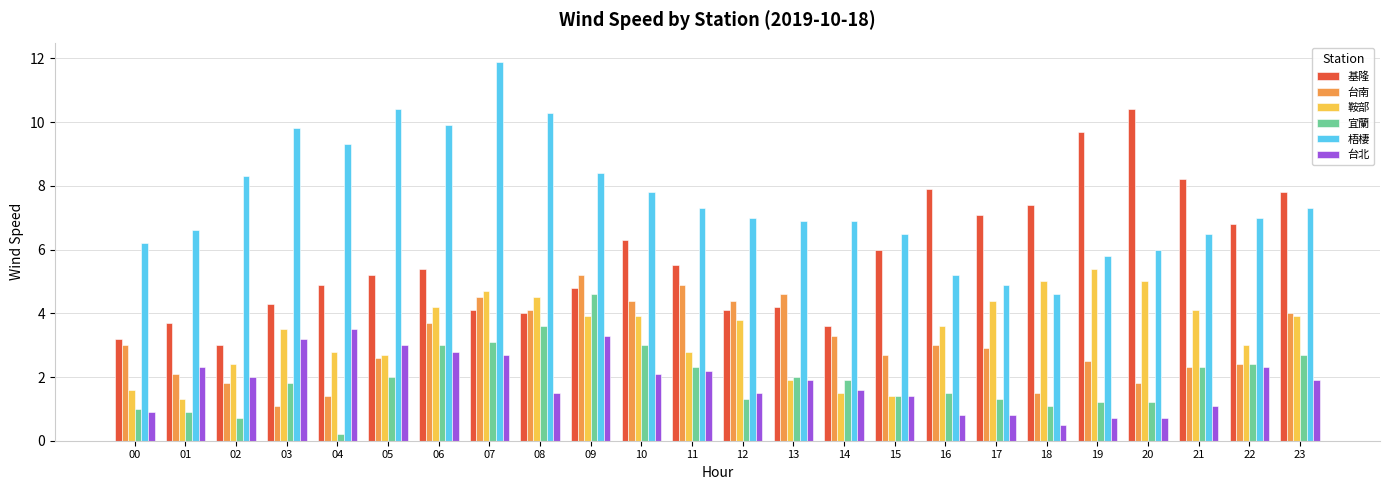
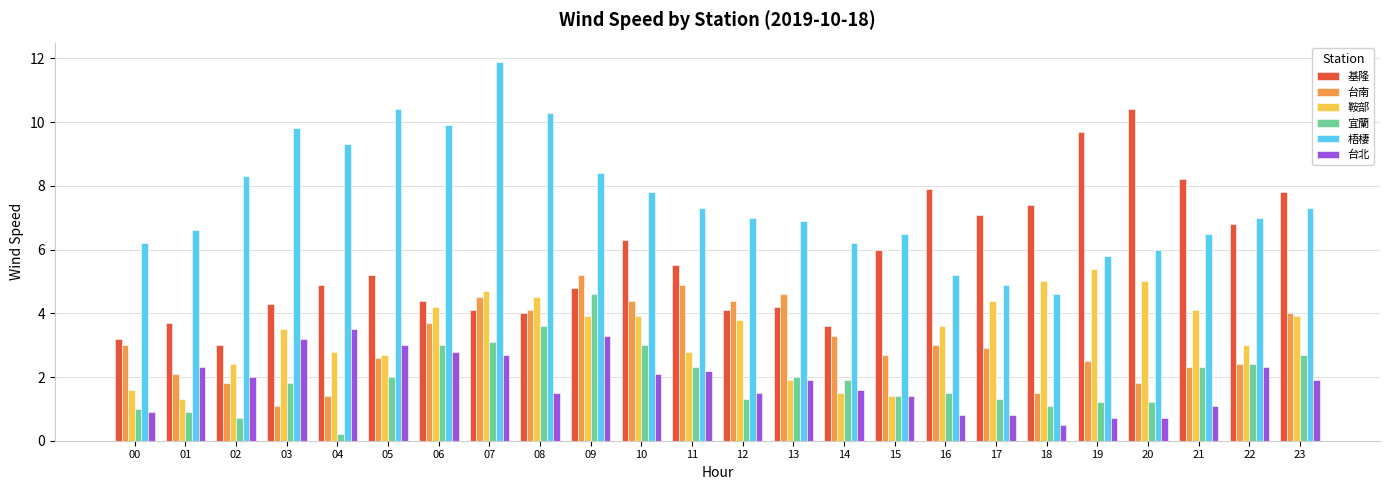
基隆, 06: 5.4 -> 4.4
梧棲, 14: 6.9 -> 6.2
